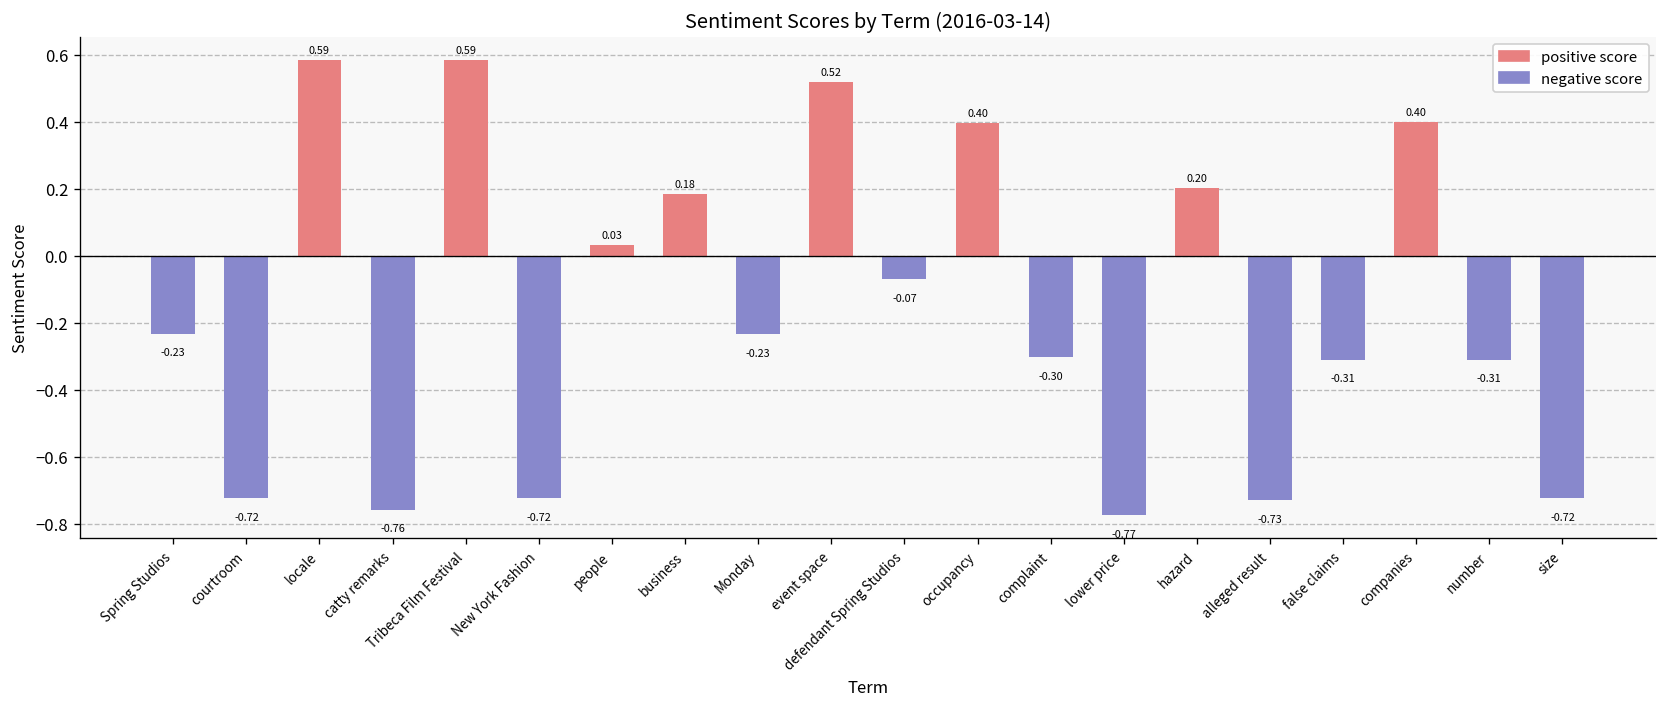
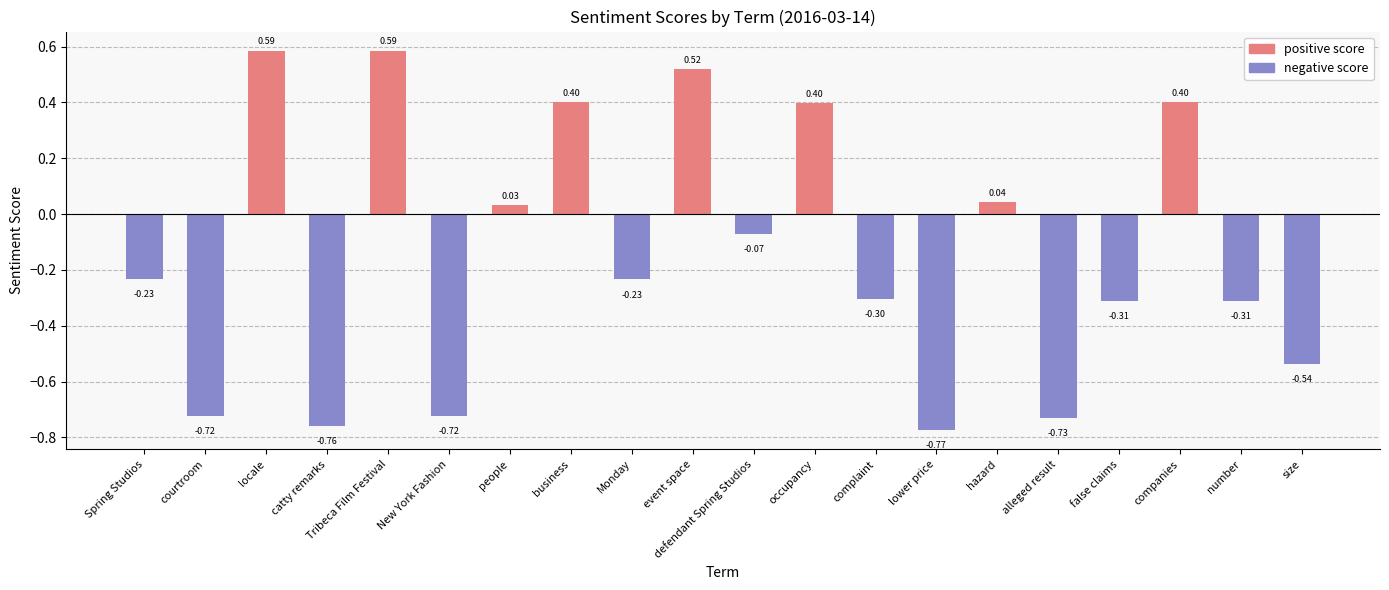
business: 0.18 -> 0.40
hazard: 0.20 -> 0.04
size: -0.72 -> -0.54
